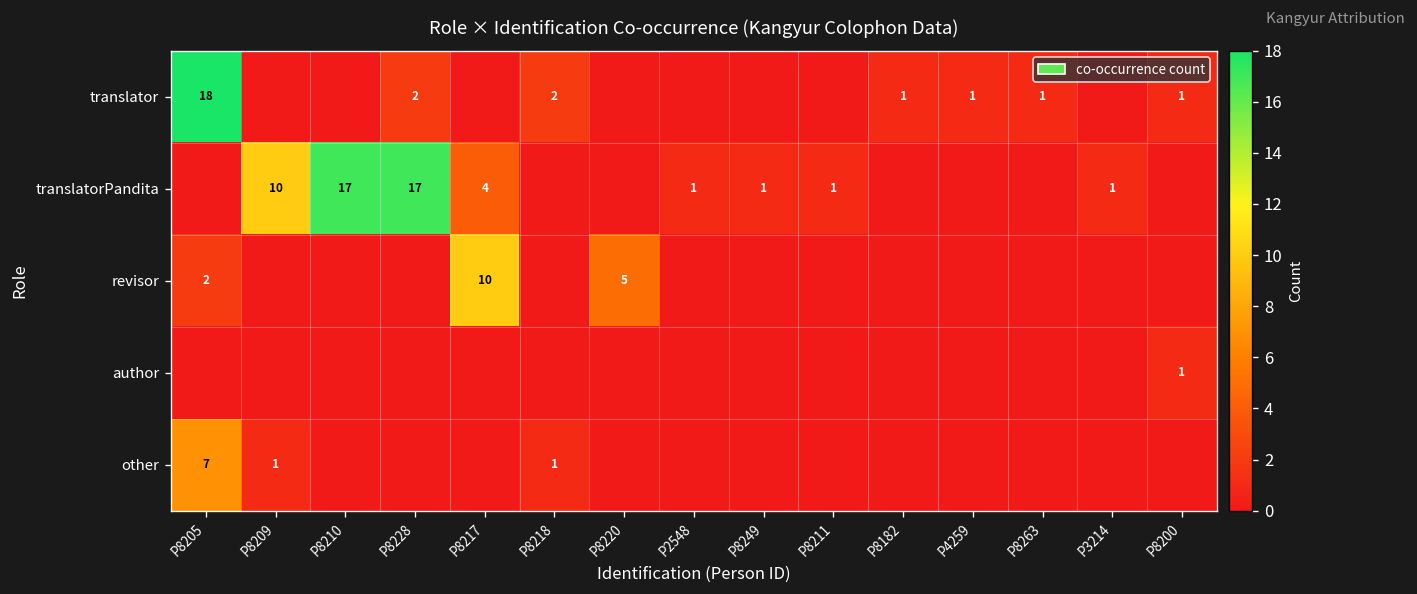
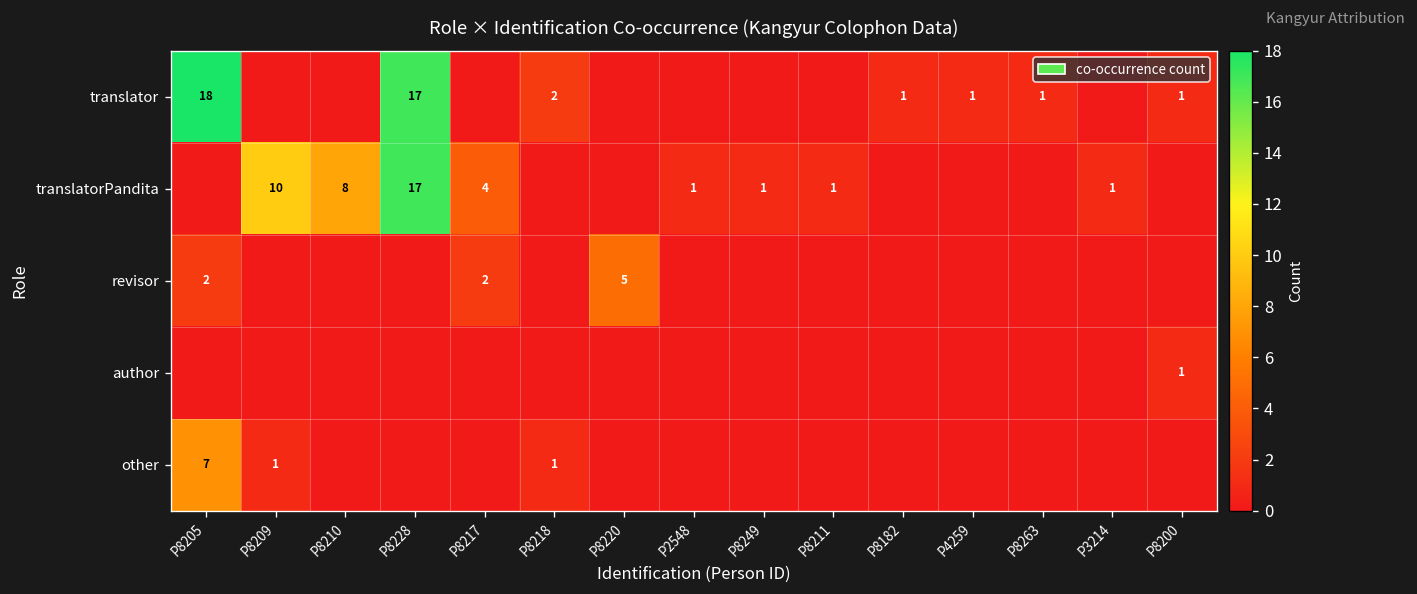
translator, P8228: 2 -> 17
translatorPandita, P8210: 17 -> 8
revisor, P8217: 10 -> 2
